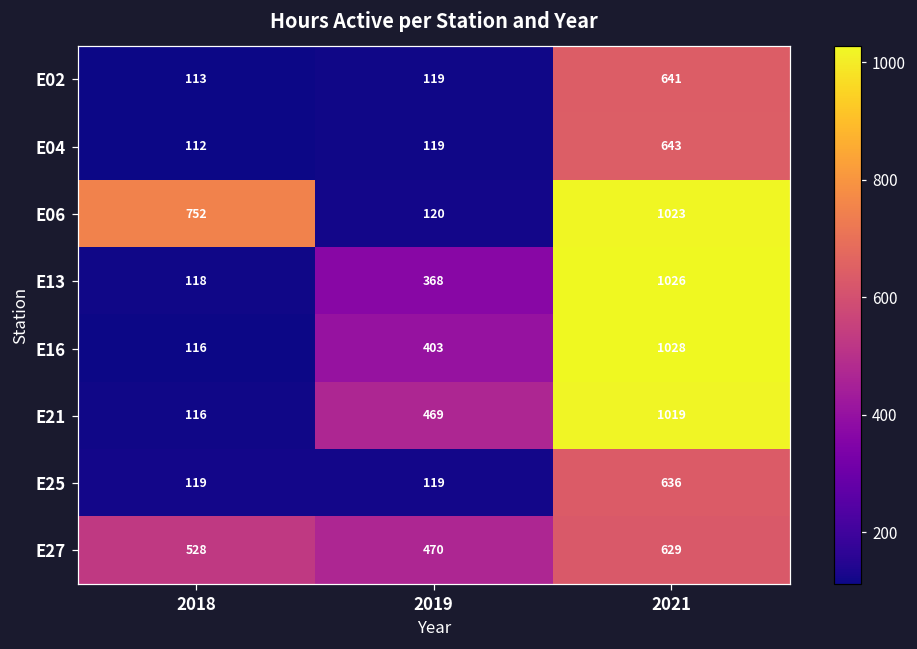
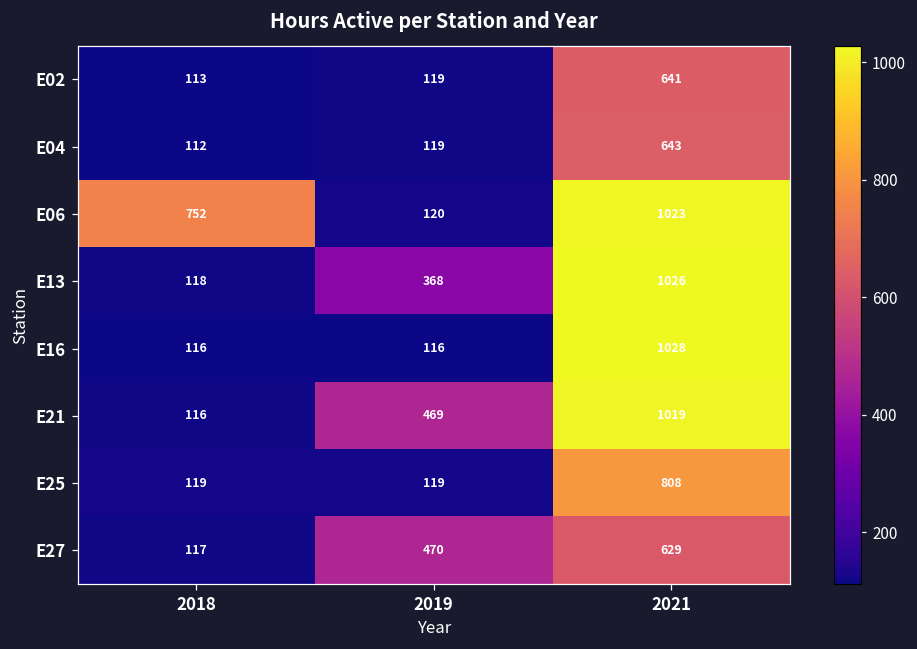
E16, 2019: 403 -> 116
E25, 2021: 636 -> 808
E27, 2018: 528 -> 117
